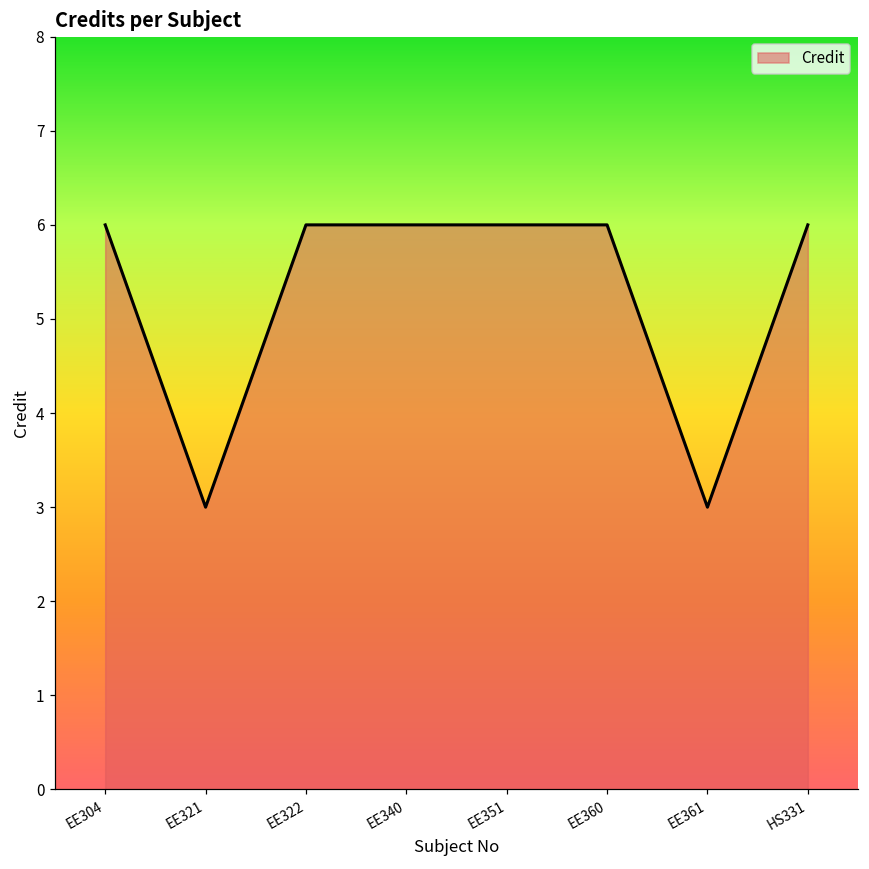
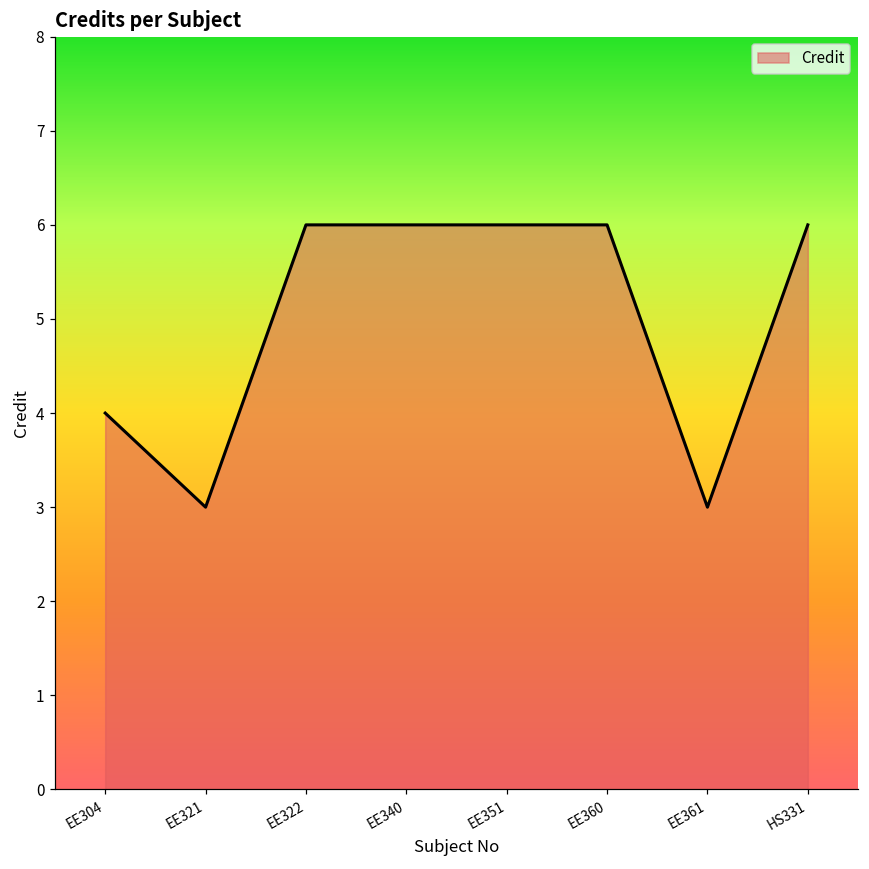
EE304: 6 -> 4
